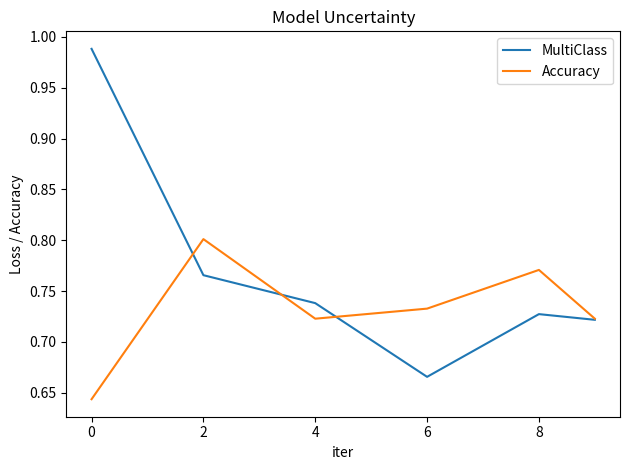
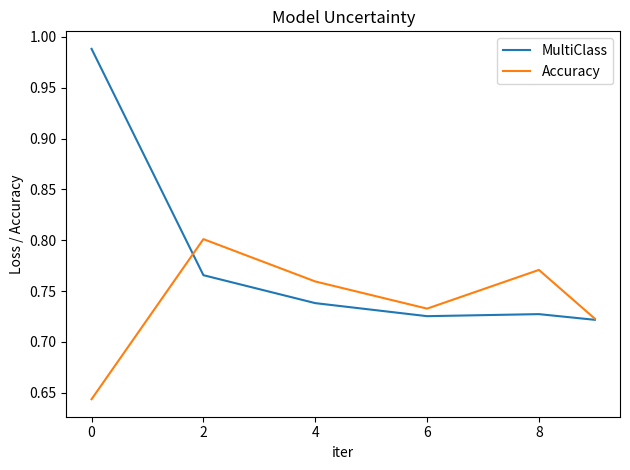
Accuracy, 4: 0.723 -> 0.759
MultiClass, 6: 0.666 -> 0.725
